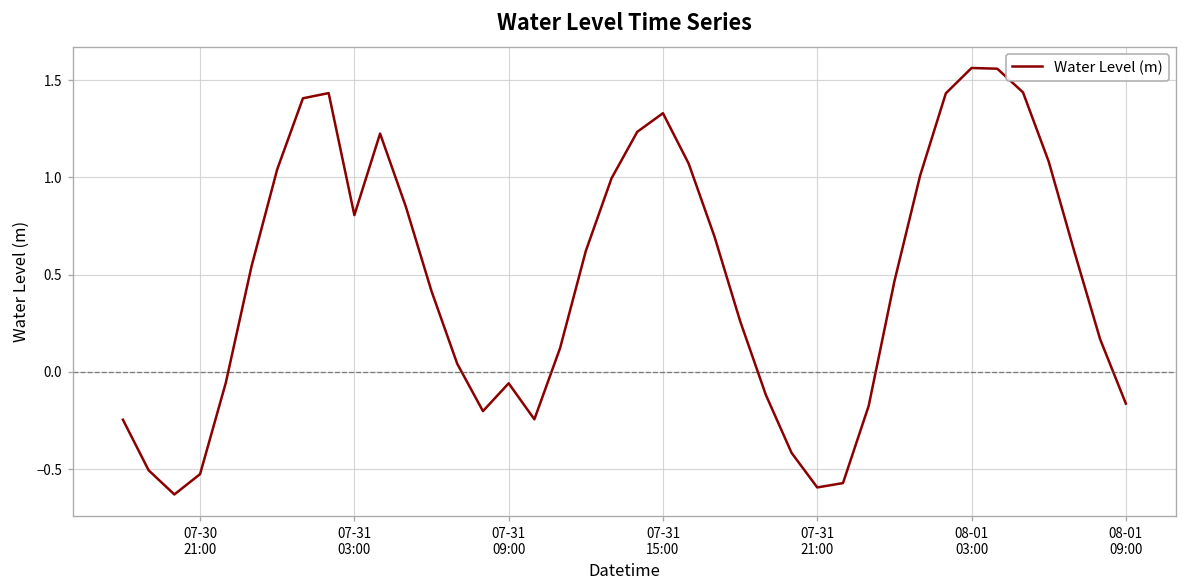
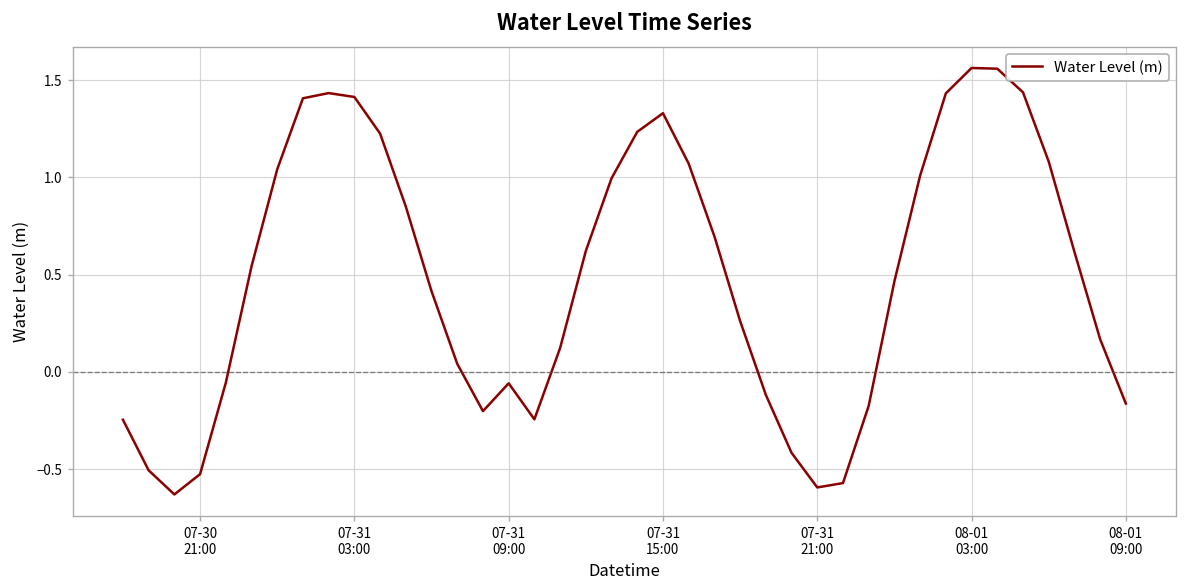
07-31 03:00: 0.81 -> 1.41
